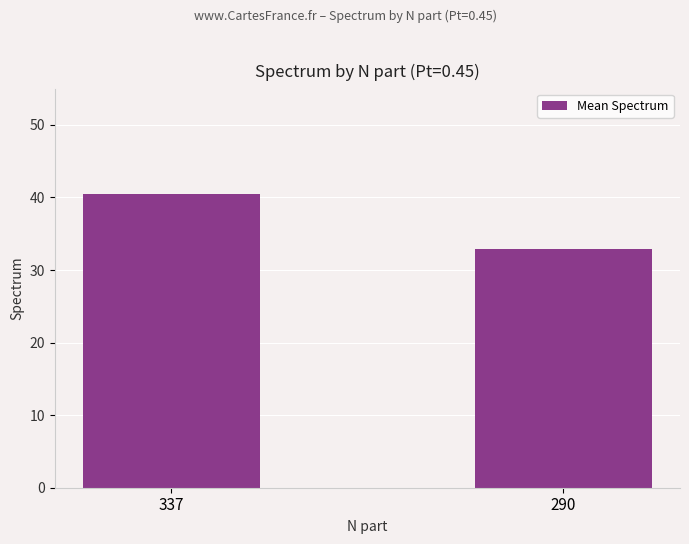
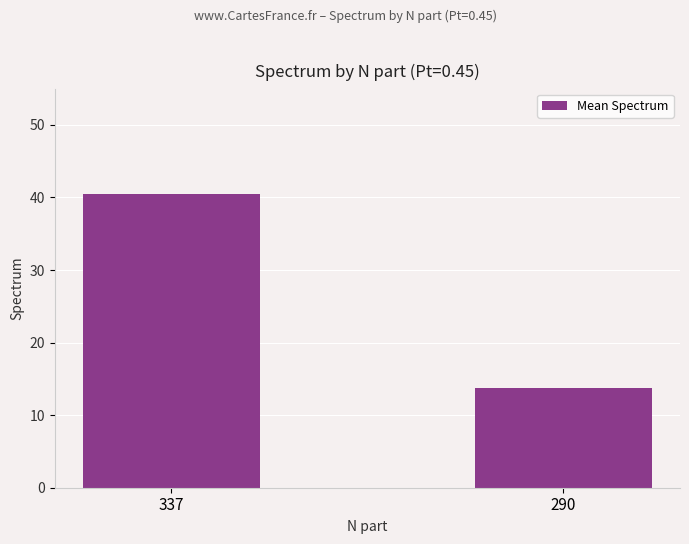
290: 33 -> 14
